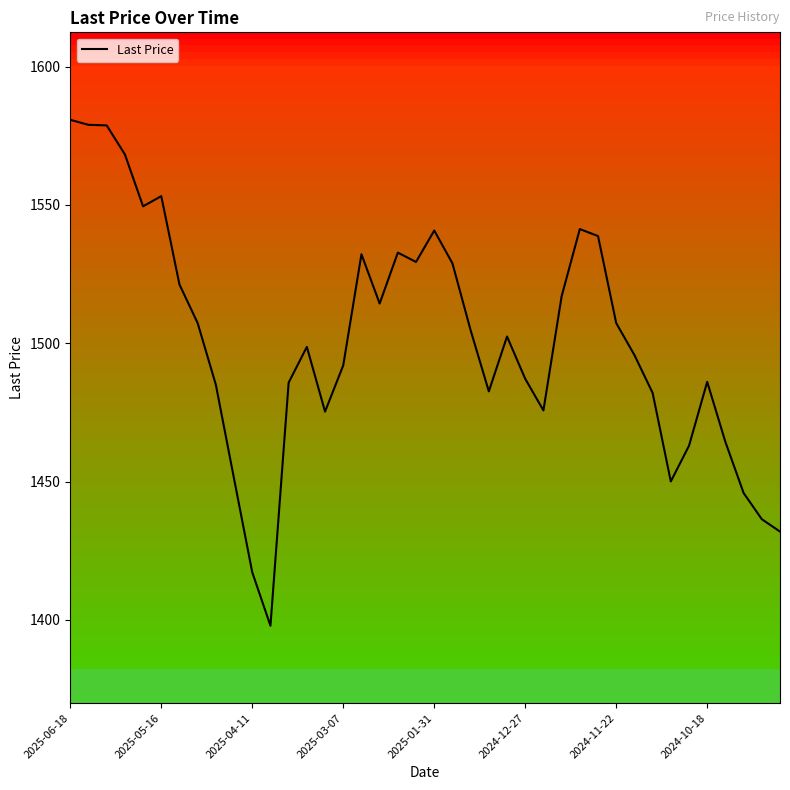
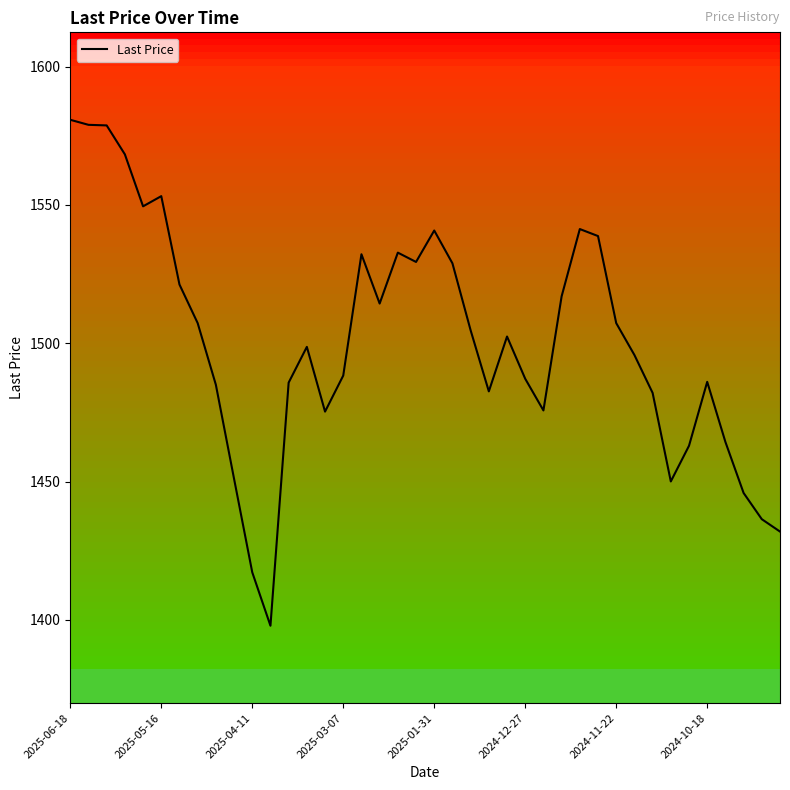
2025-03-07: 1492 -> 1488
